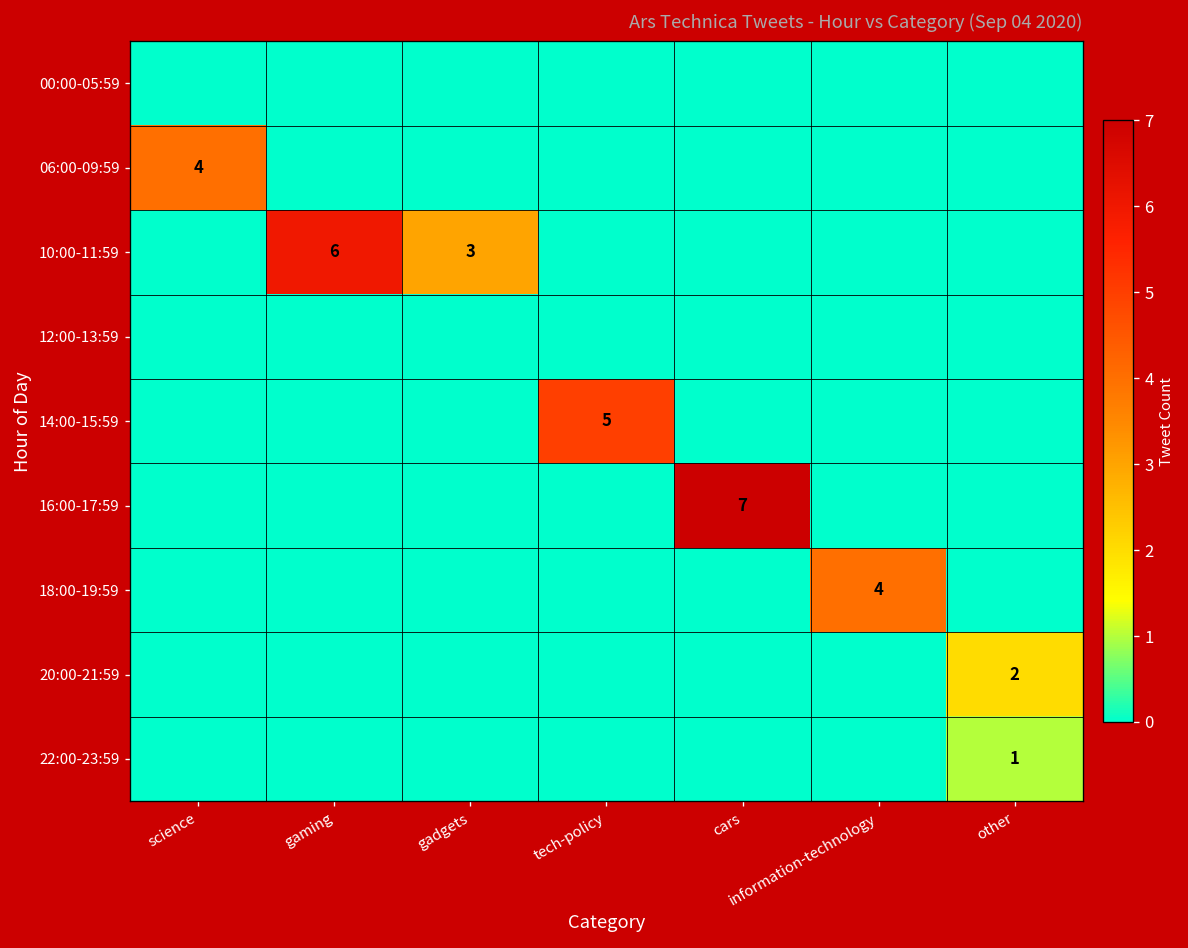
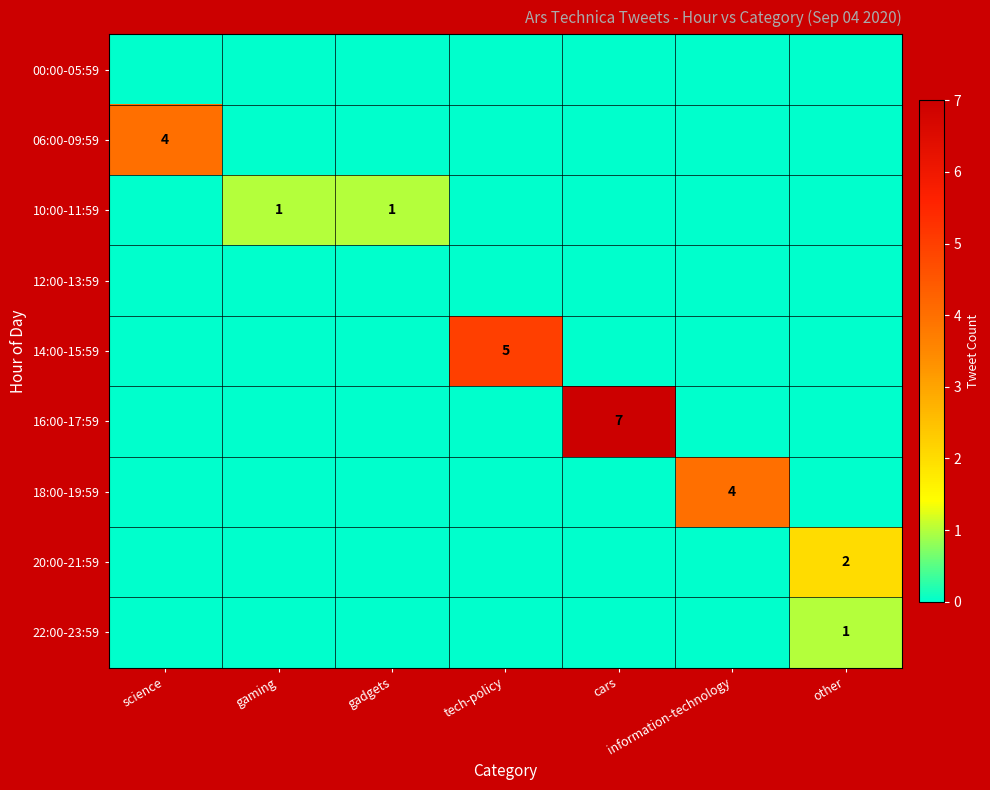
10:00-11:59, gaming: 6 -> 1
10:00-11:59, gadgets: 3 -> 1
